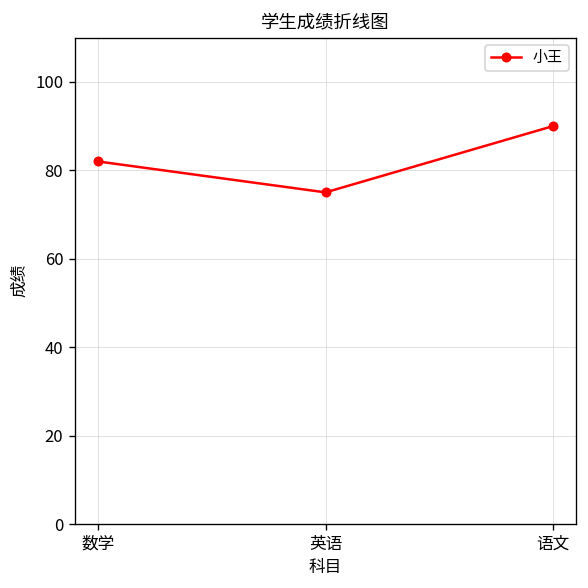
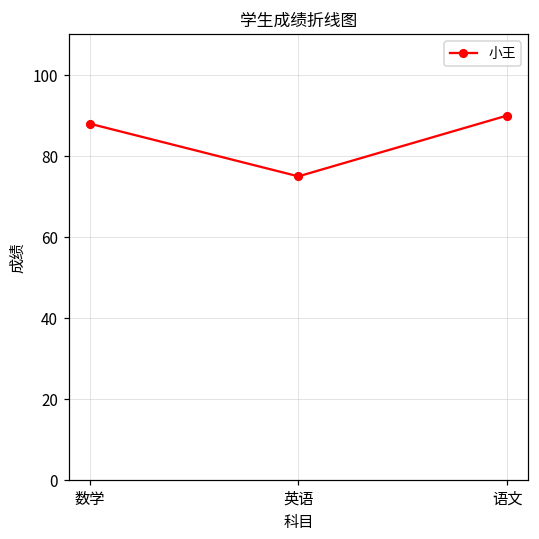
数学: 82 -> 88
